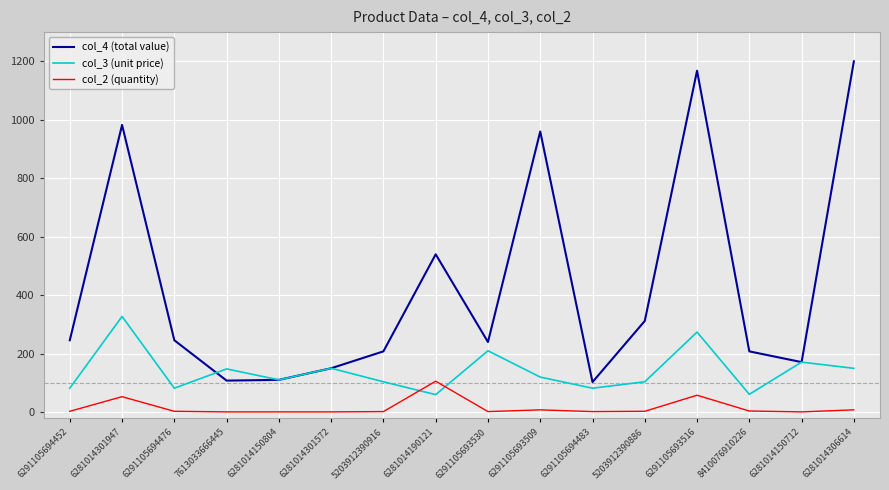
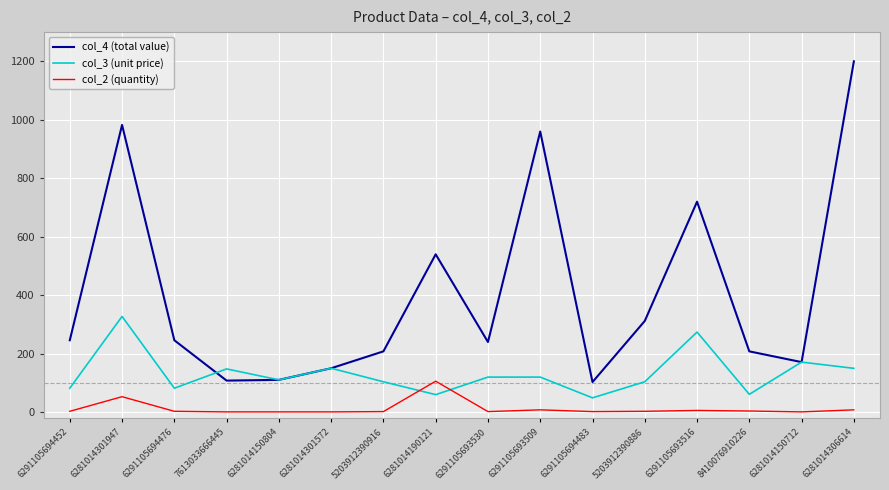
col_3 (unit price), 6291105693530: 210 -> 120
col_3 (unit price), 6291105694483: 80 -> 50
col_4 (total value), 6291105693516: 1170 -> 720
col_2 (quantity), 6291105693516: 60 -> 10
